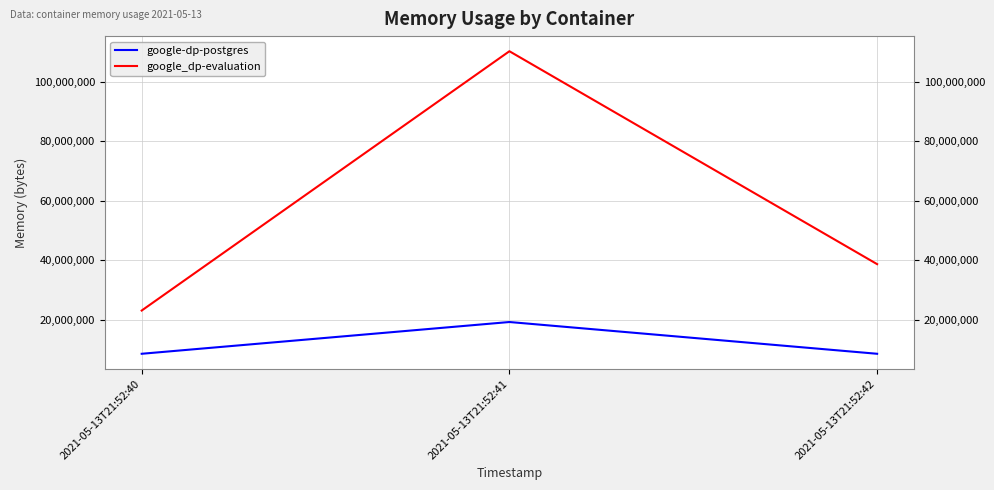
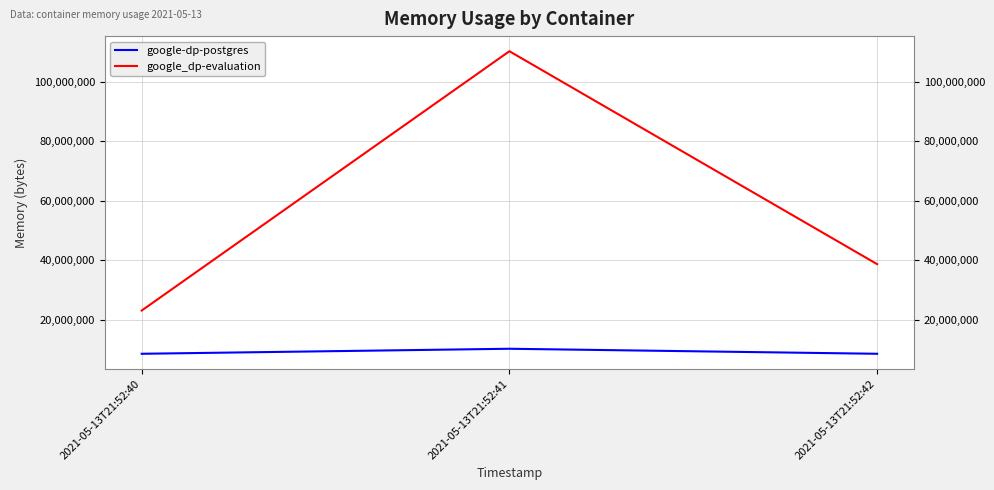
google-dp-postgres, 2021-05-13T21:52:41: 19,000,000 -> 10,000,000
